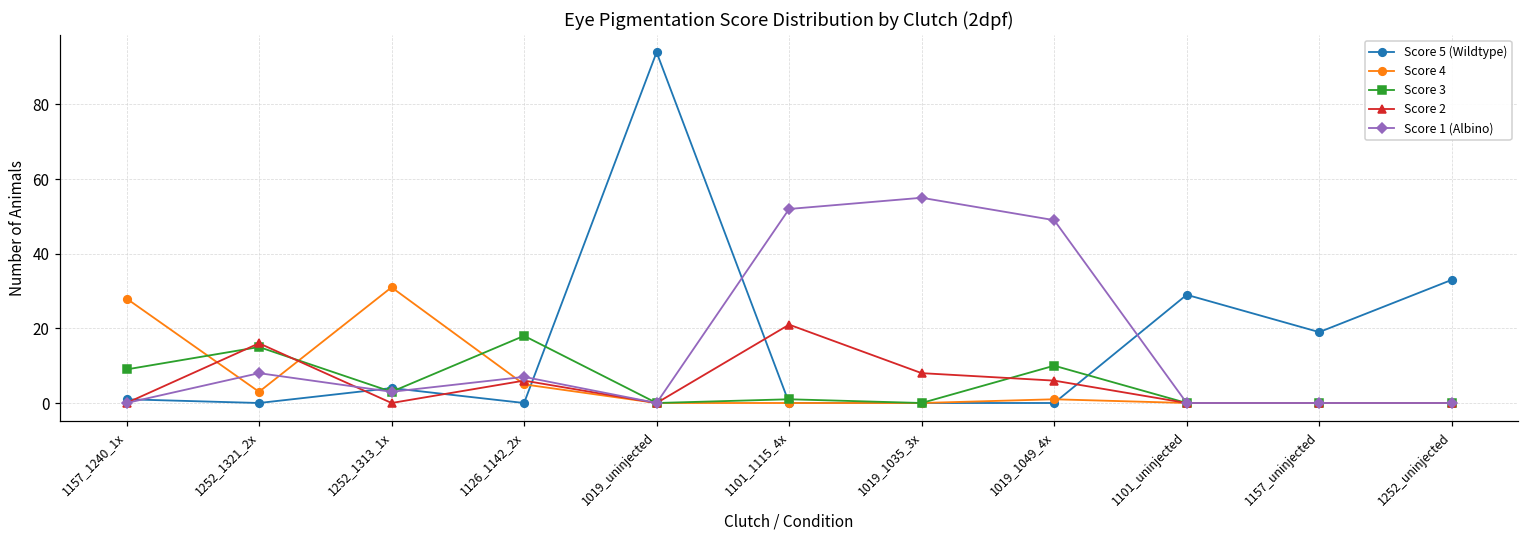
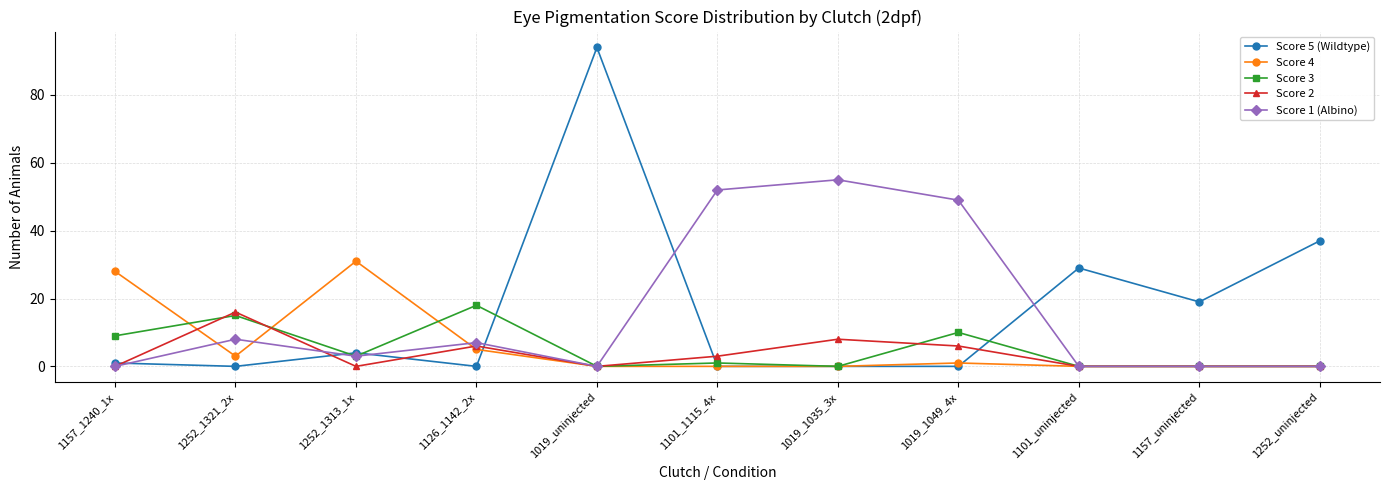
Score 2, 1101_1115_4x: 21 -> 3
Score 5 (Wildtype), 1252_uninjected: 33 -> 37
